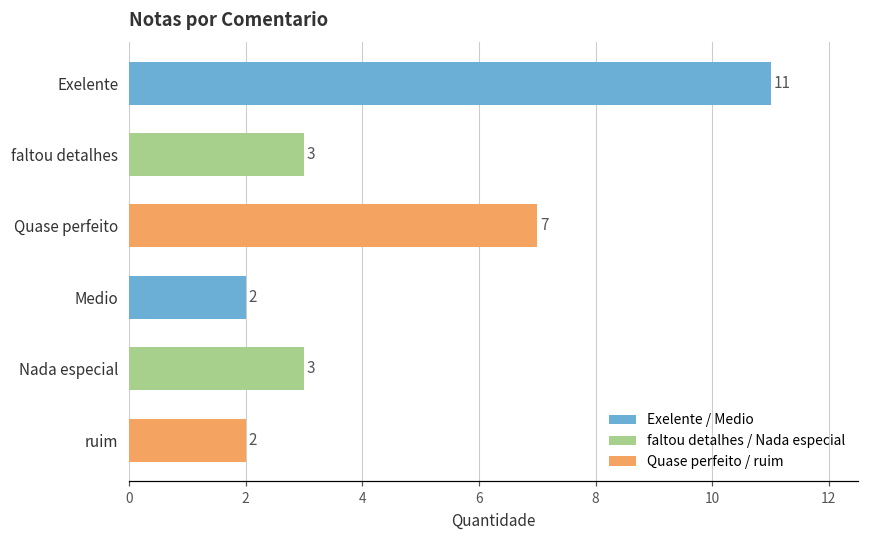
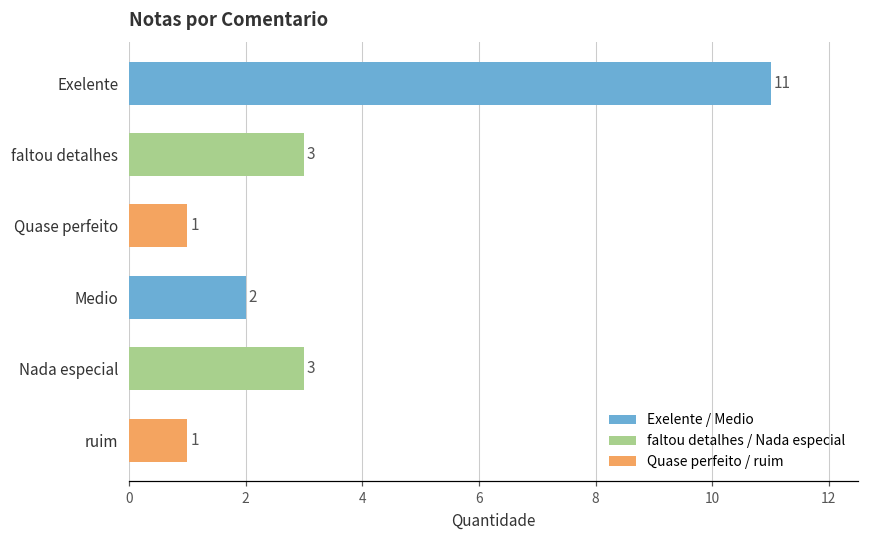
Quase perfeito: 7 -> 1
ruim: 2 -> 1
